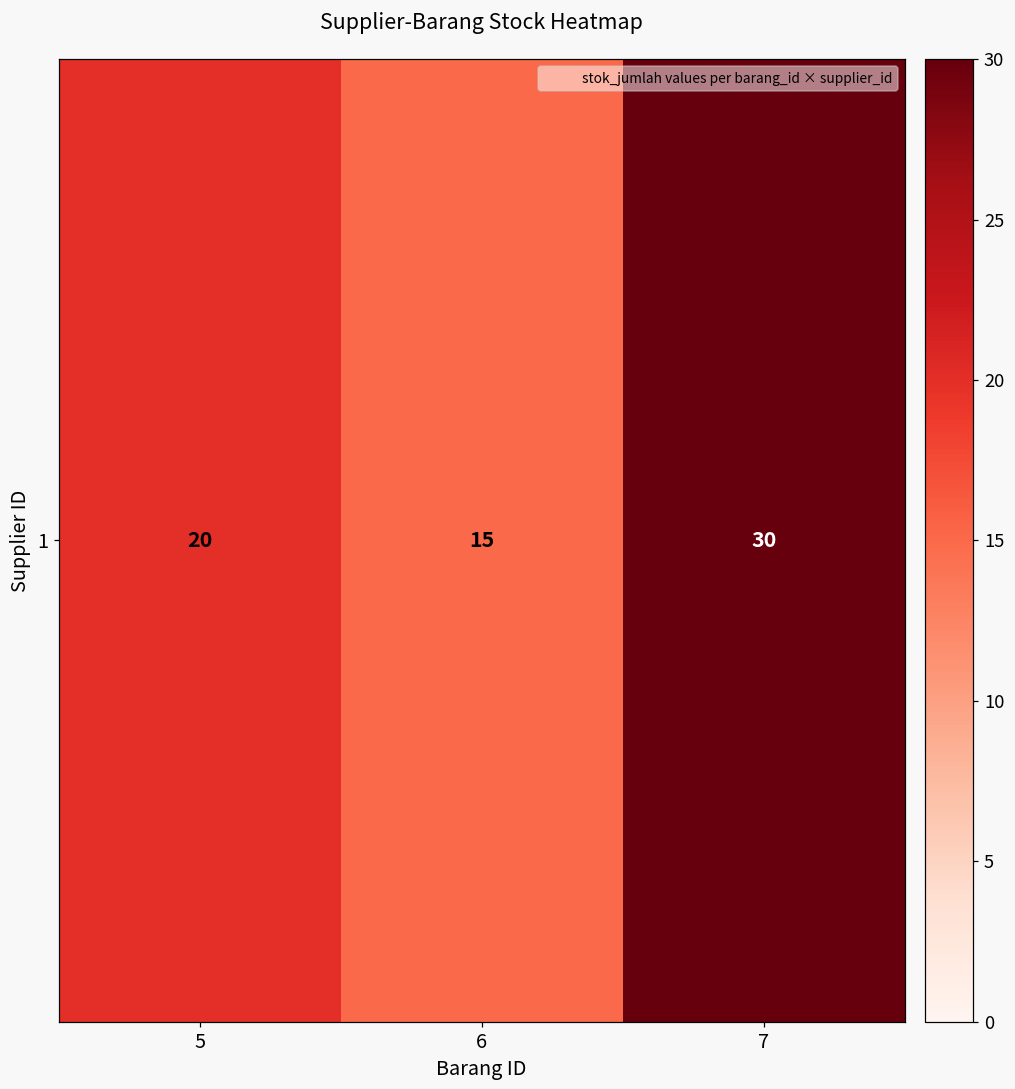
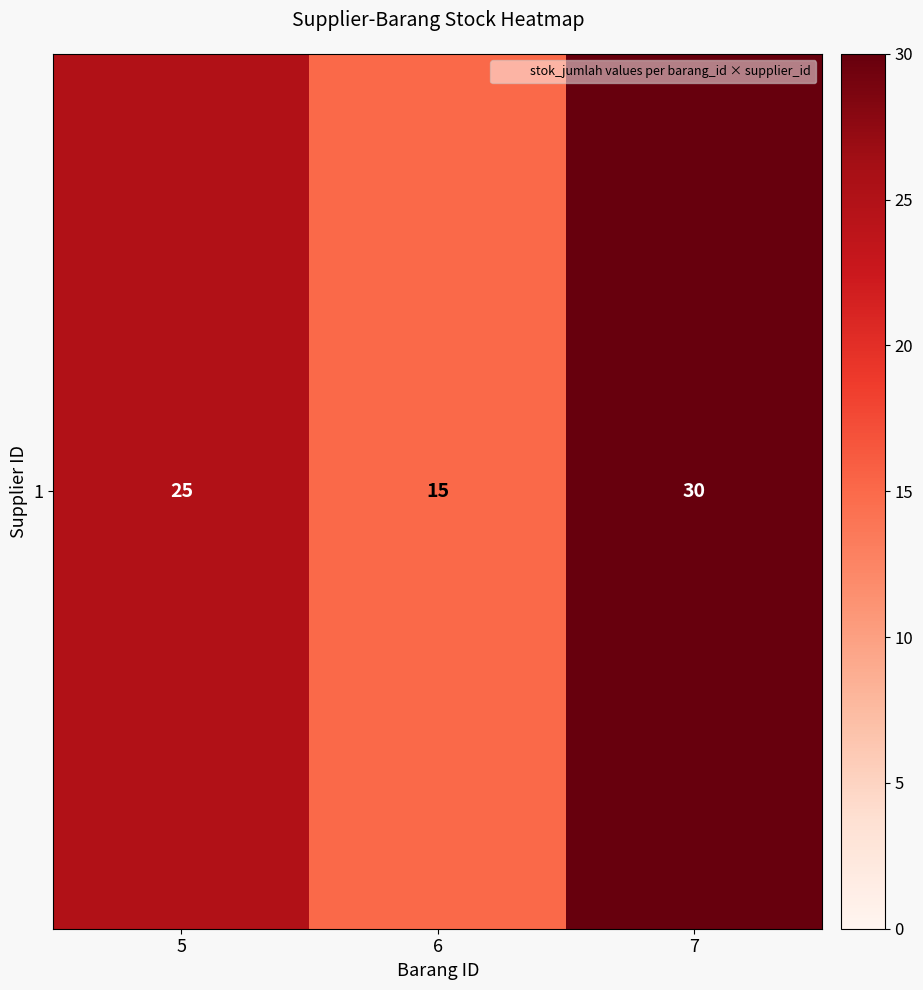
1, 5: 20 -> 25
